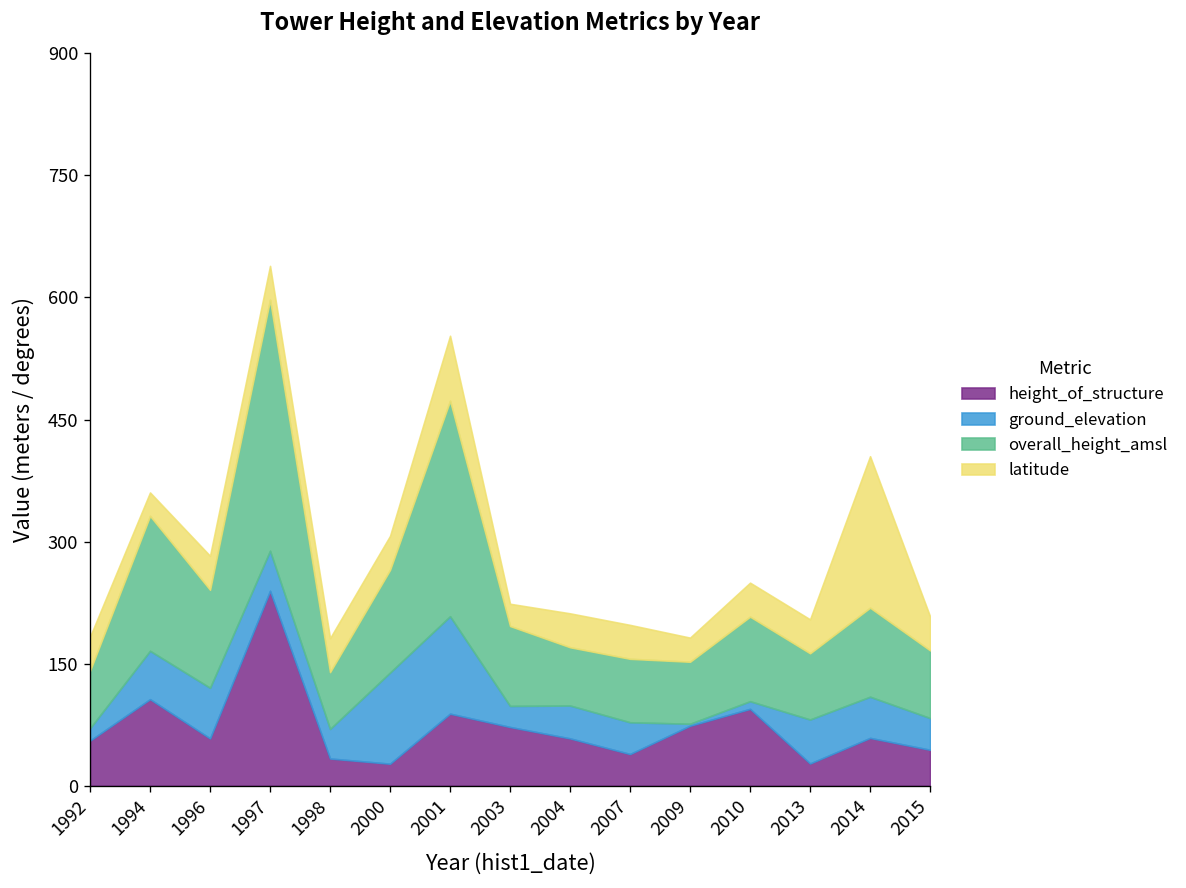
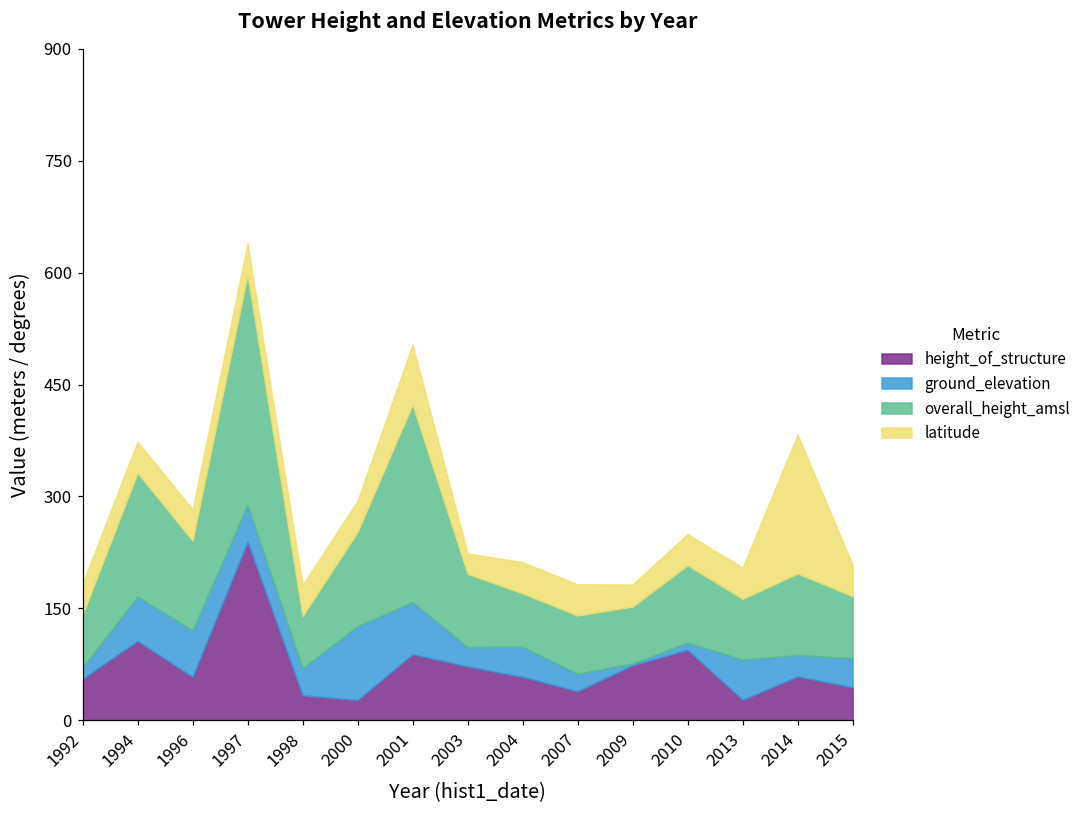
latitude, 1994: 30 -> 40
ground_elevation, 2000: 110 -> 100
ground_elevation, 2001: 120 -> 70
ground_elevation, 2007: 40 -> 20
ground_elevation, 2014: 50 -> 30
